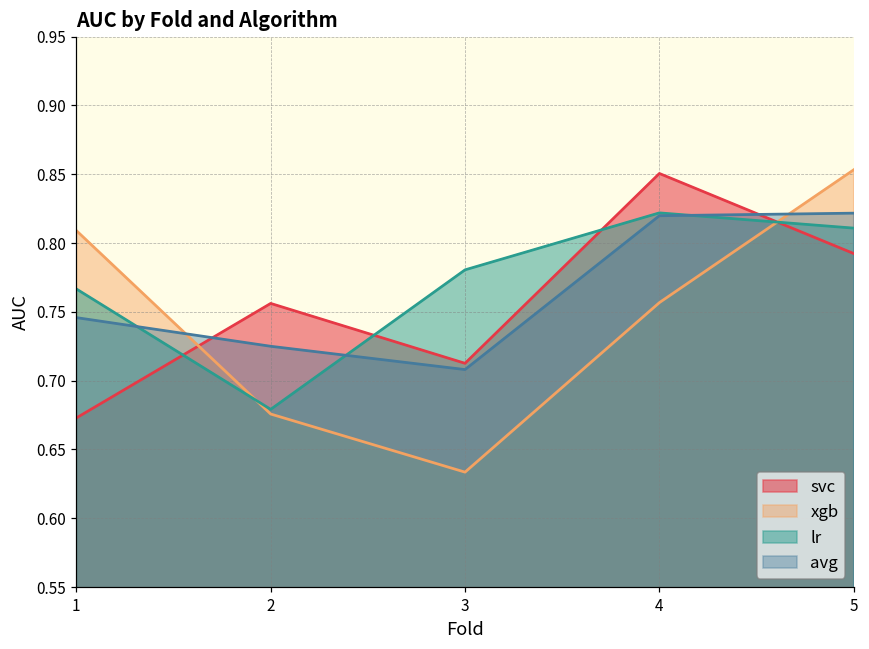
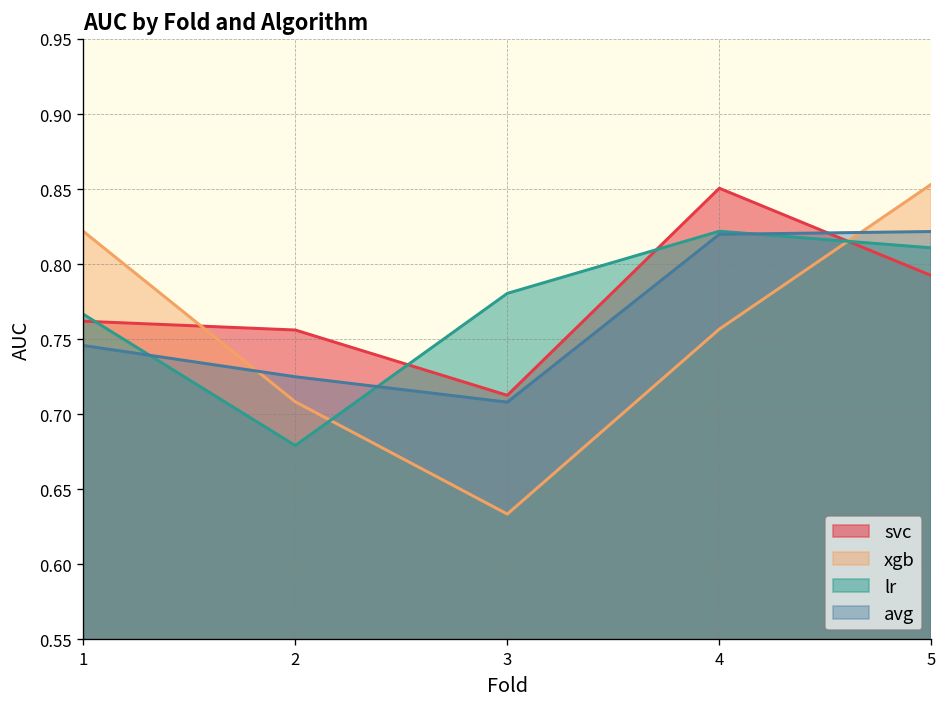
svc, 1: 0.673 -> 0.762
xgb, 1: 0.809 -> 0.822
xgb, 2: 0.676 -> 0.708
